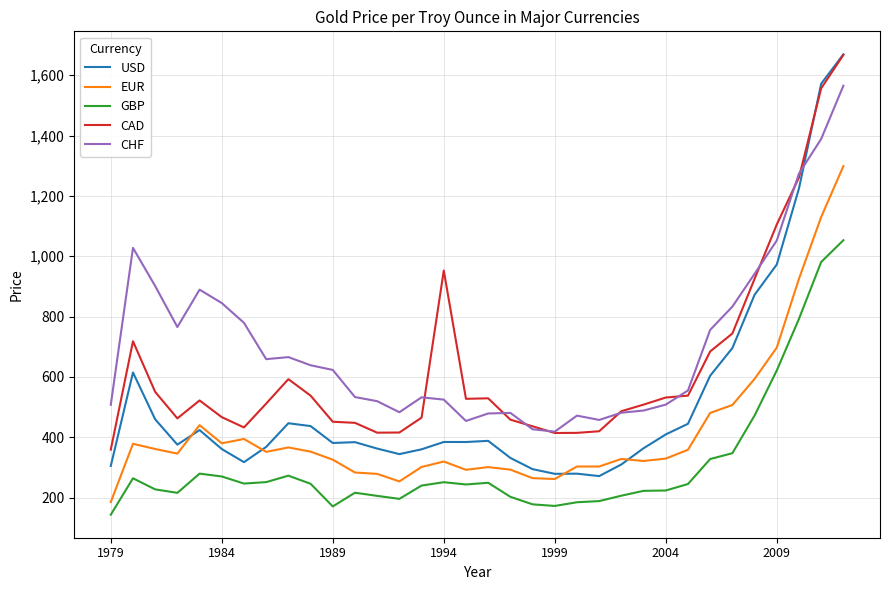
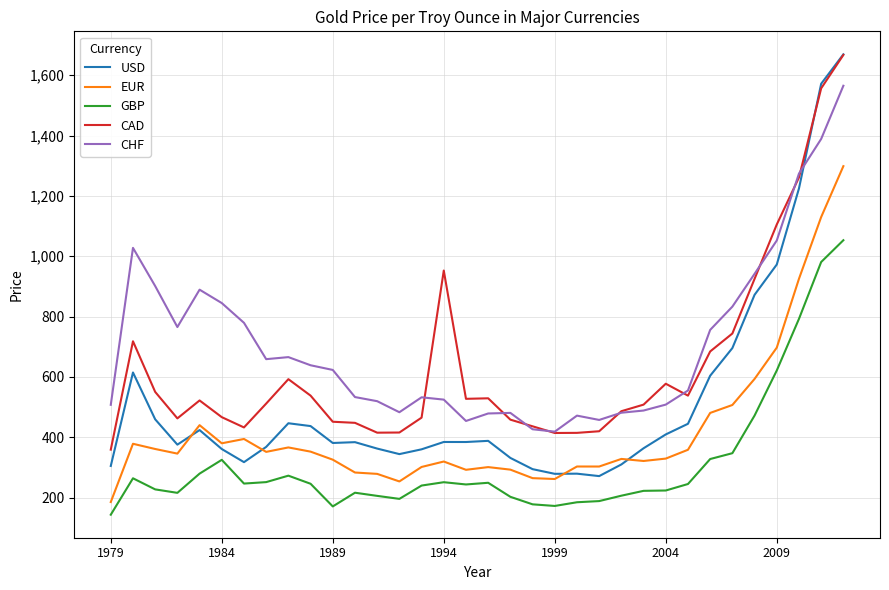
GBP, 1984: 270 -> 320
CAD, 2004: 530 -> 580
